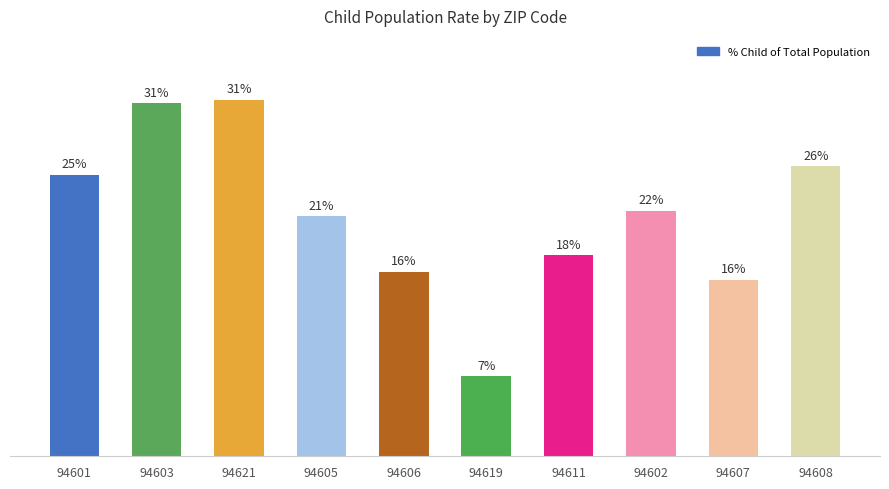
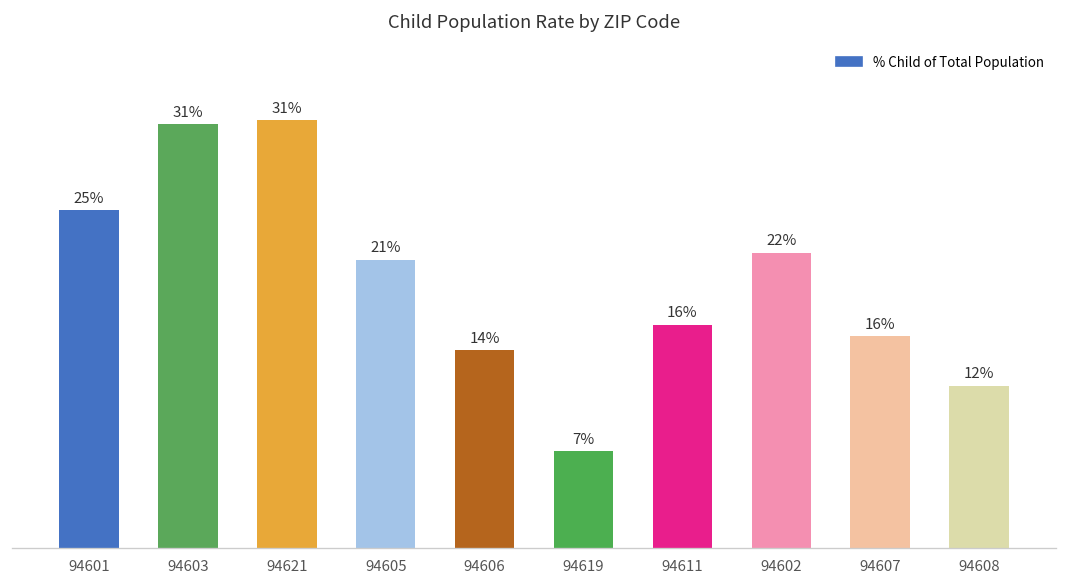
94606: 16% -> 14%
94611: 18% -> 16%
94608: 26% -> 12%
